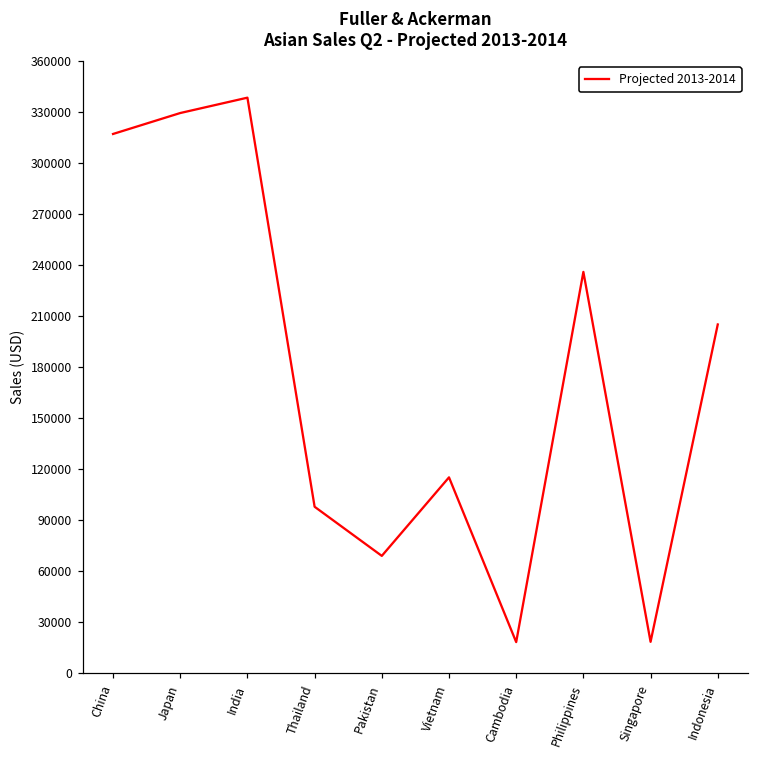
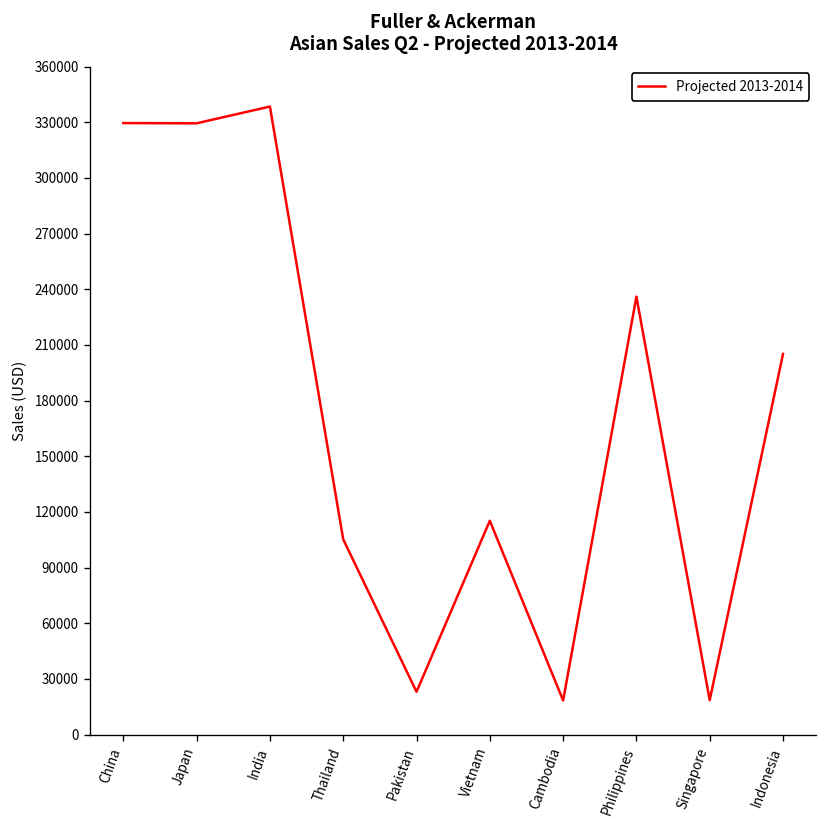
China: 317000 -> 330000
Thailand: 98000 -> 105000
Pakistan: 69000 -> 23000
